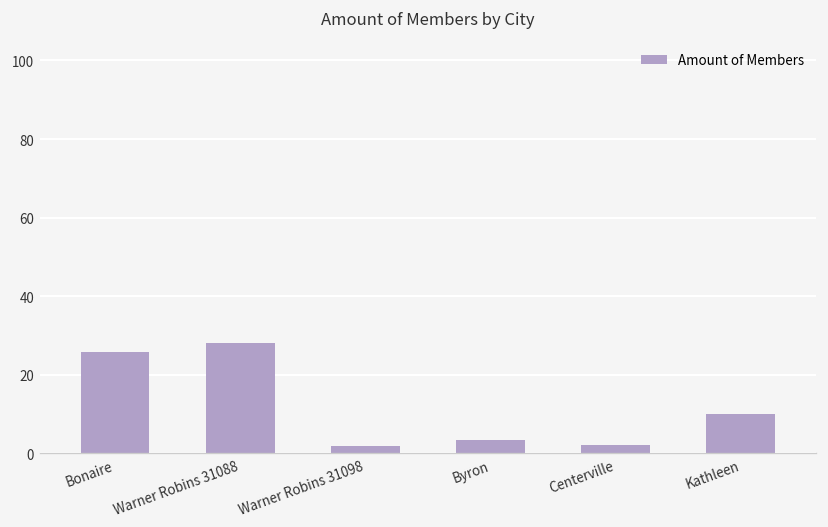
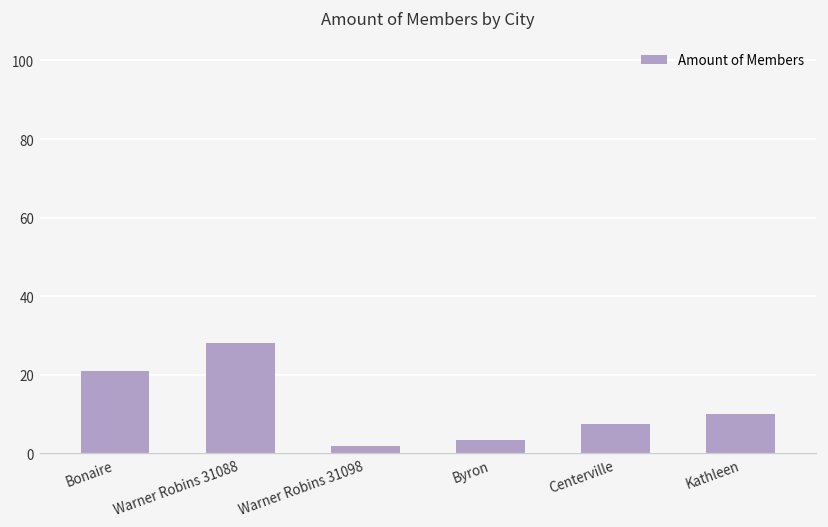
Bonaire: 26 -> 21
Centerville: 2 -> 7
